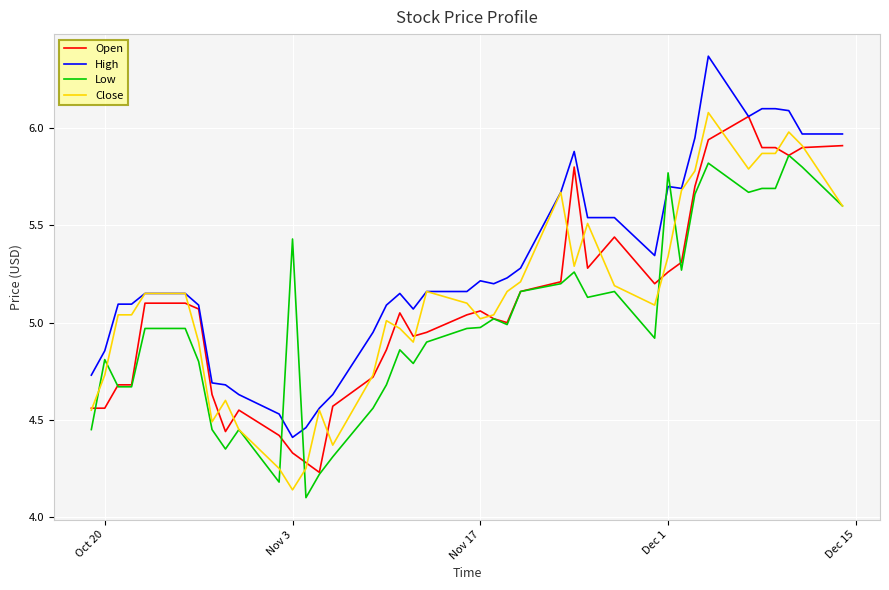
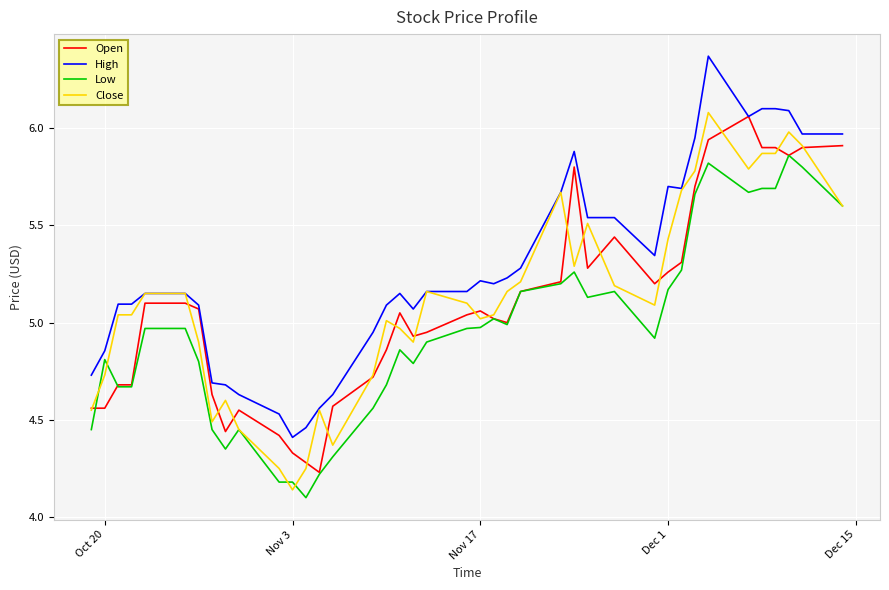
Low, Nov 3: 5.43 -> 4.18
Low, Dec 1: 5.77 -> 5.17
Close, Dec 1: 5.34 -> 5.43
